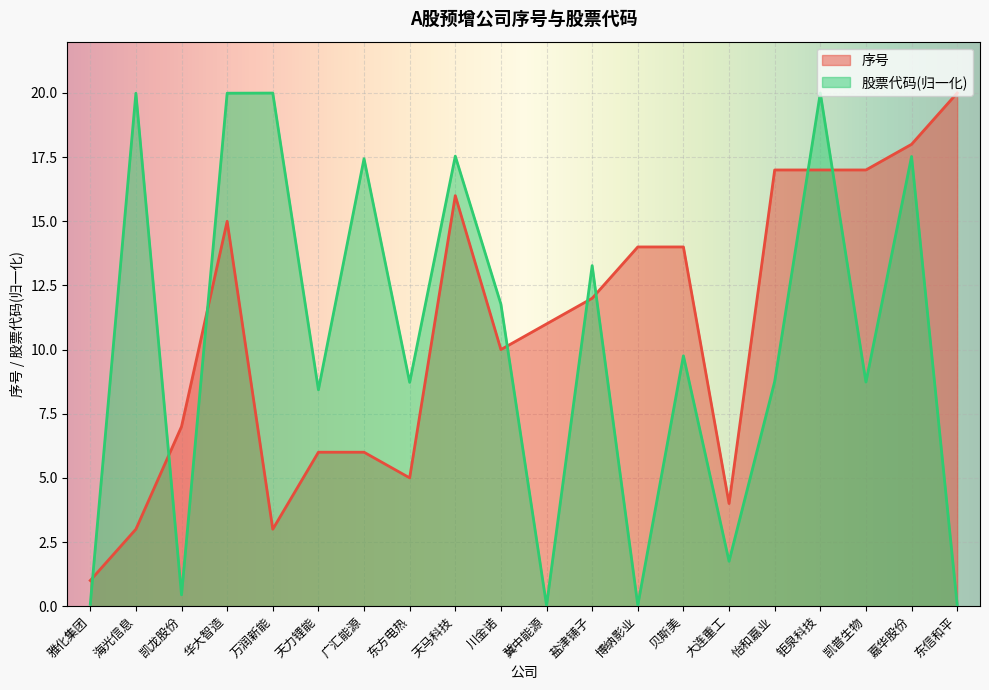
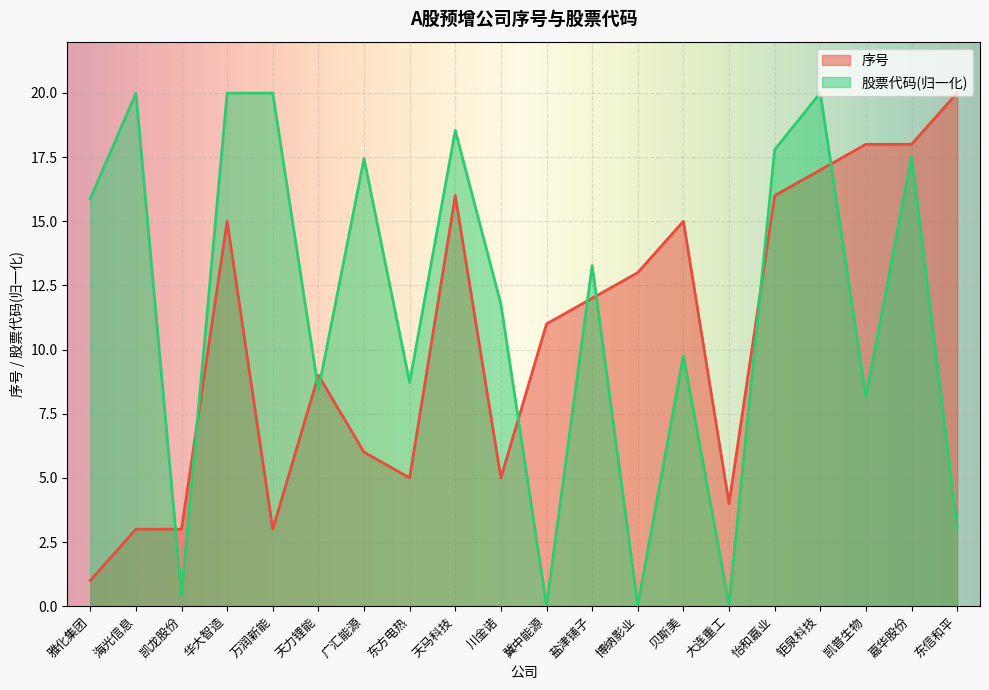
股票代码(归一化), 雅化集团: 0.1 -> 15.9
序号, 凯龙股份: 7 -> 3
序号, 天力锂能: 6 -> 9
股票代码(归一化), 天马科技: 17.5 -> 18.5
序号, 川金诺: 10 -> 5
序号, 博纳影业: 14 -> 13
序号, 贝斯美: 14 -> 15
股票代码(归一化), 大连重工: 1.8 -> 0.1
序号, 怡和嘉业: 17 -> 16
股票代码(归一化), 怡和嘉业: 8.8 -> 17.8
序号, 凯普生物: 17 -> 18
股票代码(归一化), 凯普生物: 8.7 -> 8.2
股票代码(归一化), 东信和平: 0.1 -> 3.1
